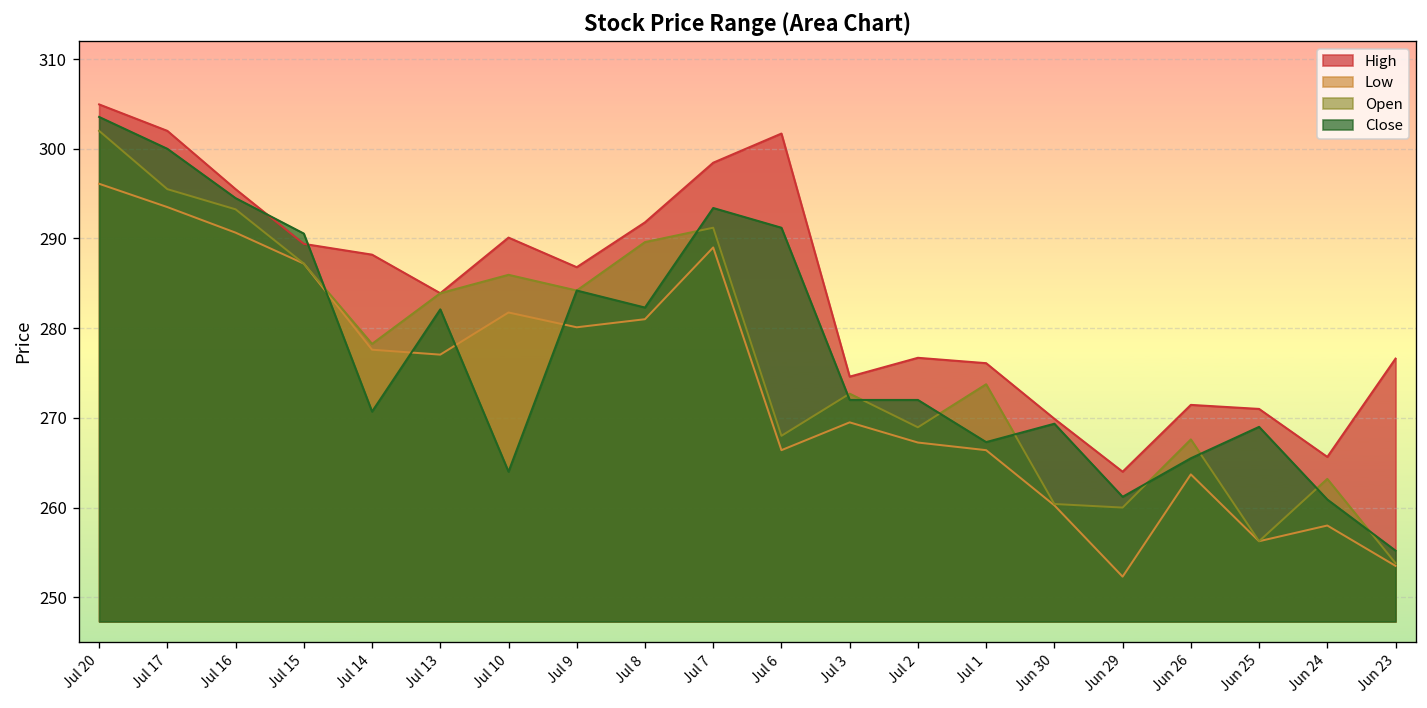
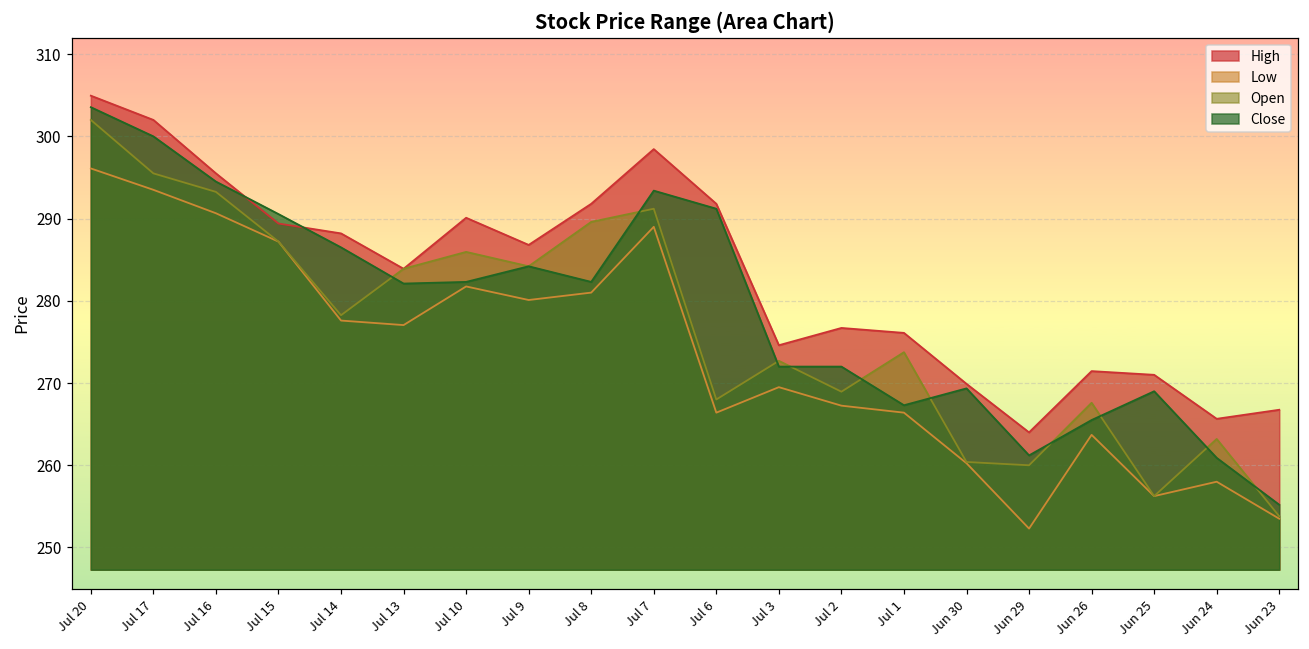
Close, Jul 14: 271 -> 287
Close, Jul 10: 264 -> 282
High, Jul 6: 302 -> 292
High, Jun 23: 277 -> 267
